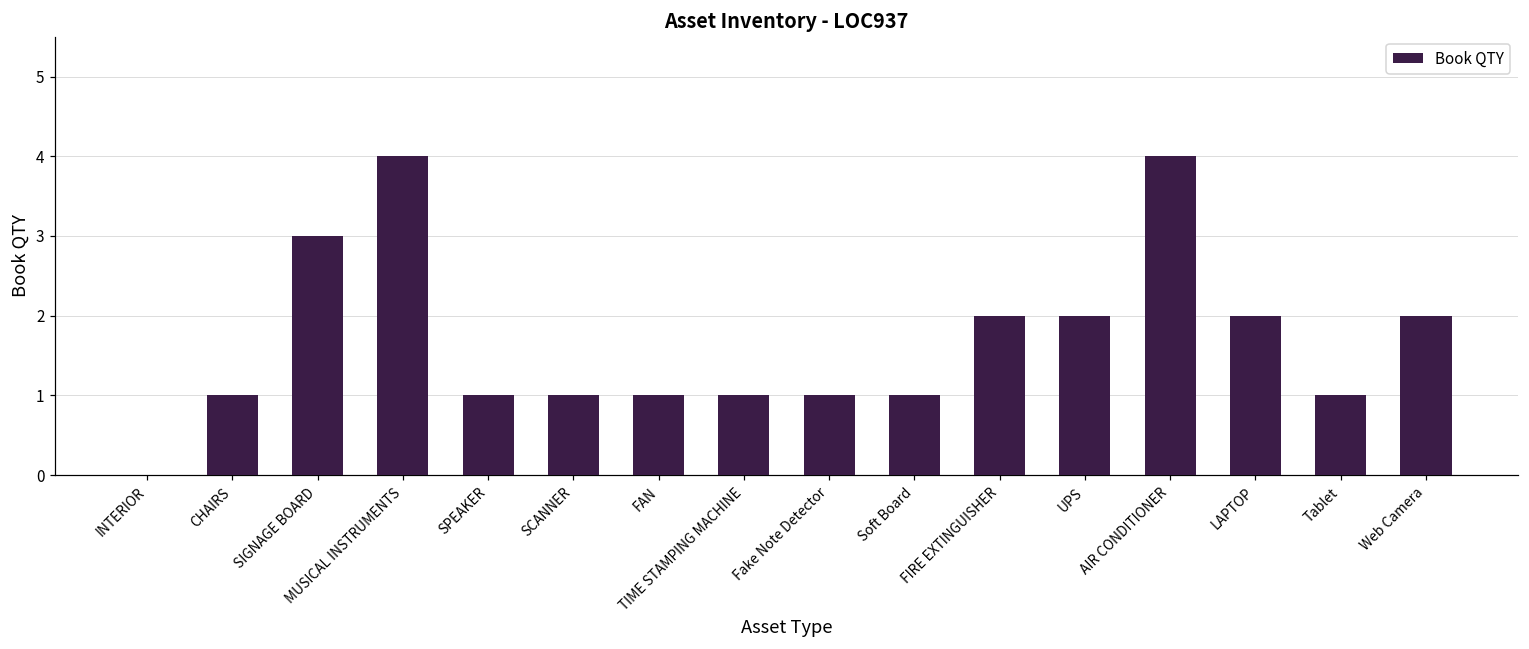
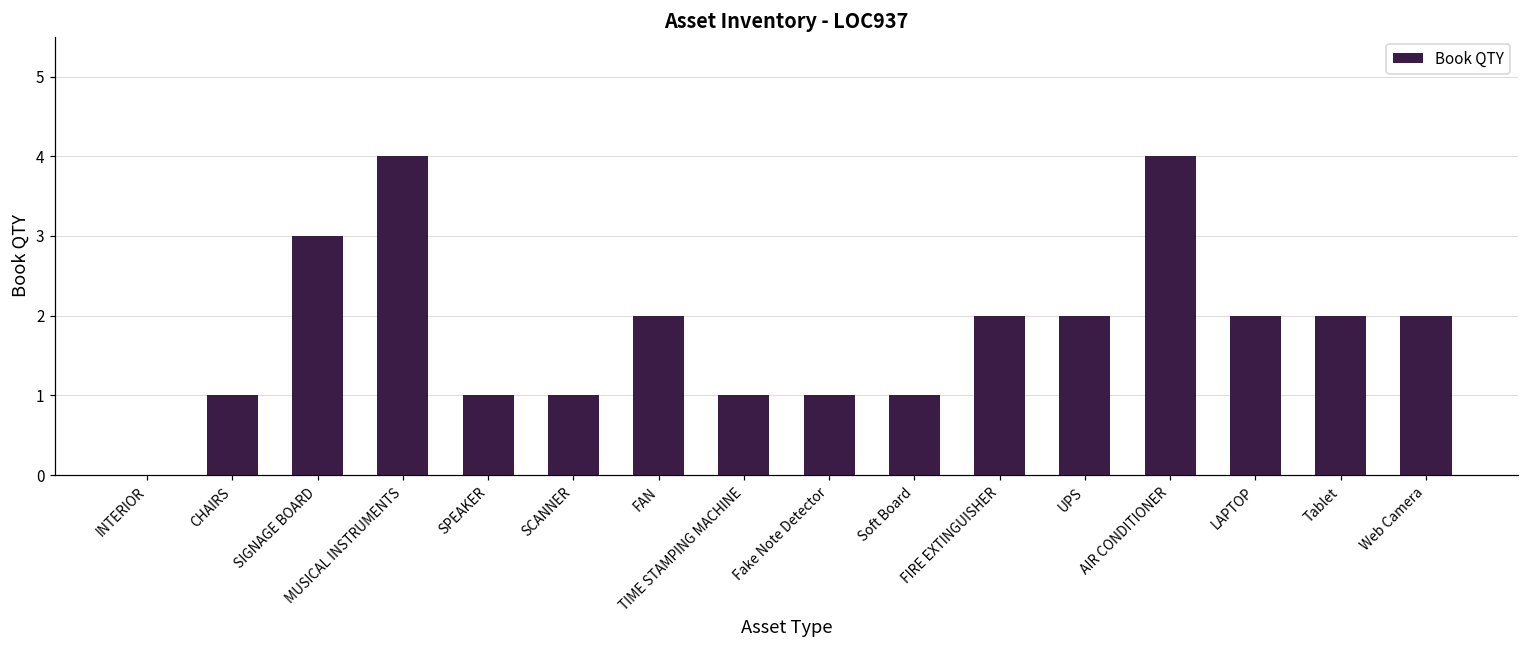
FAN: 1 -> 2
Tablet: 1 -> 2
